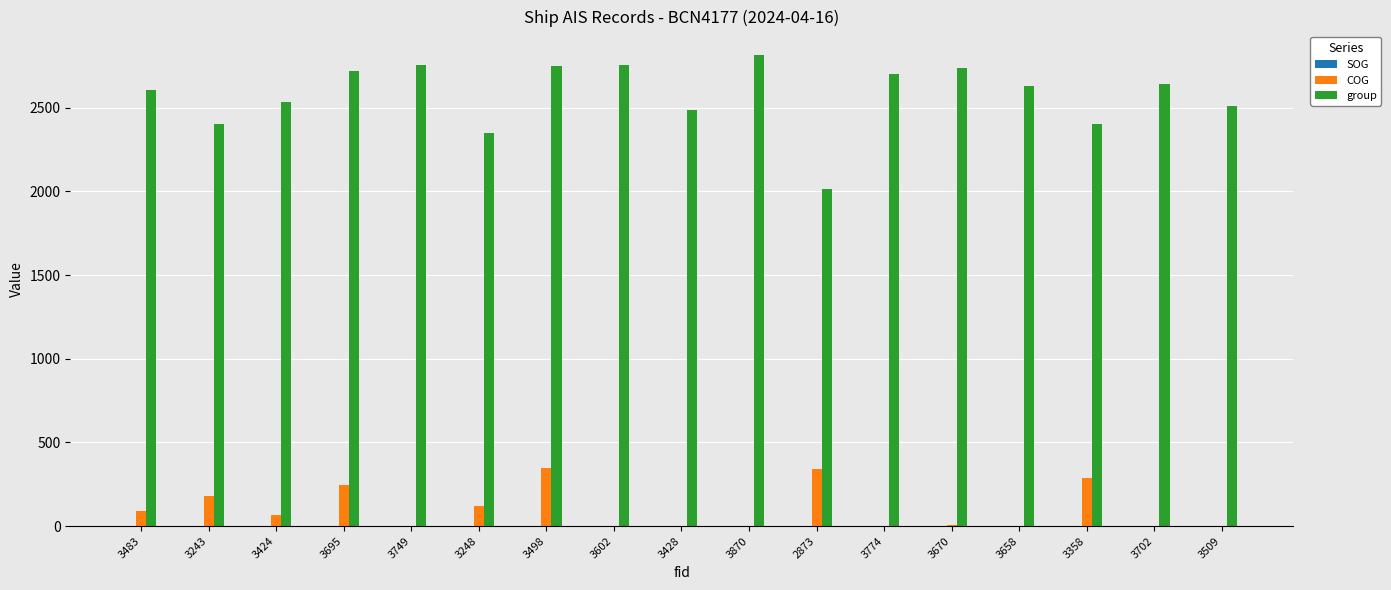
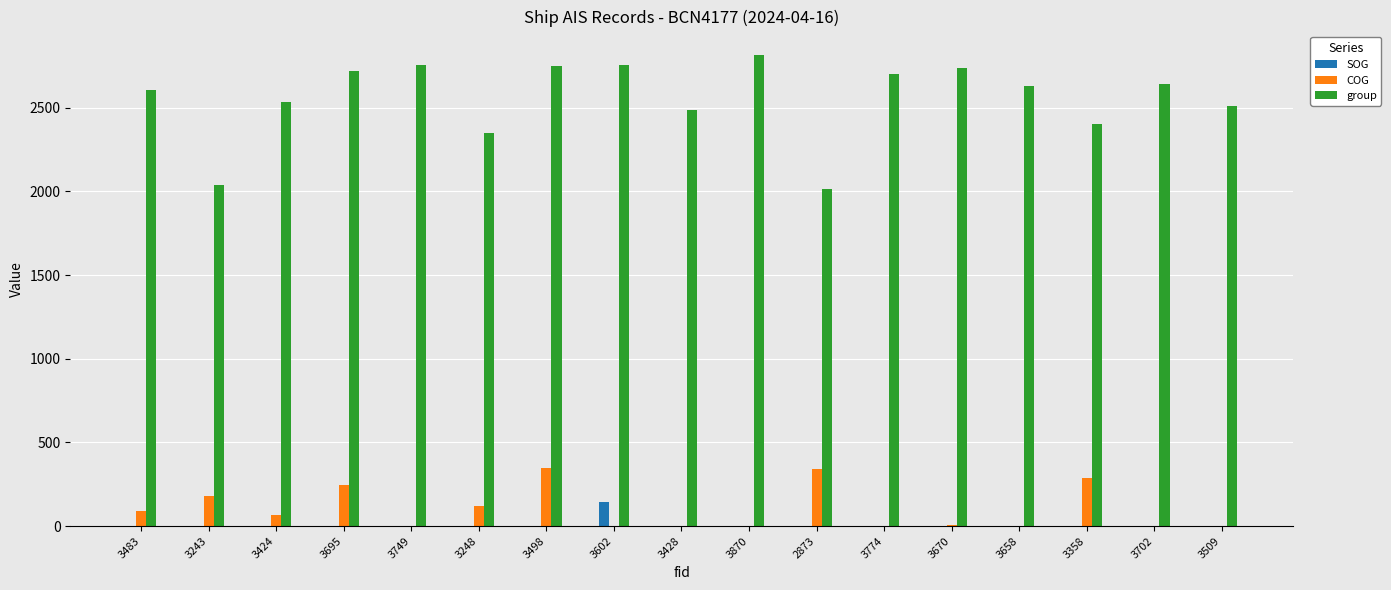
group, 3243: 2400 -> 2040
SOG, 3602: 0 -> 150
